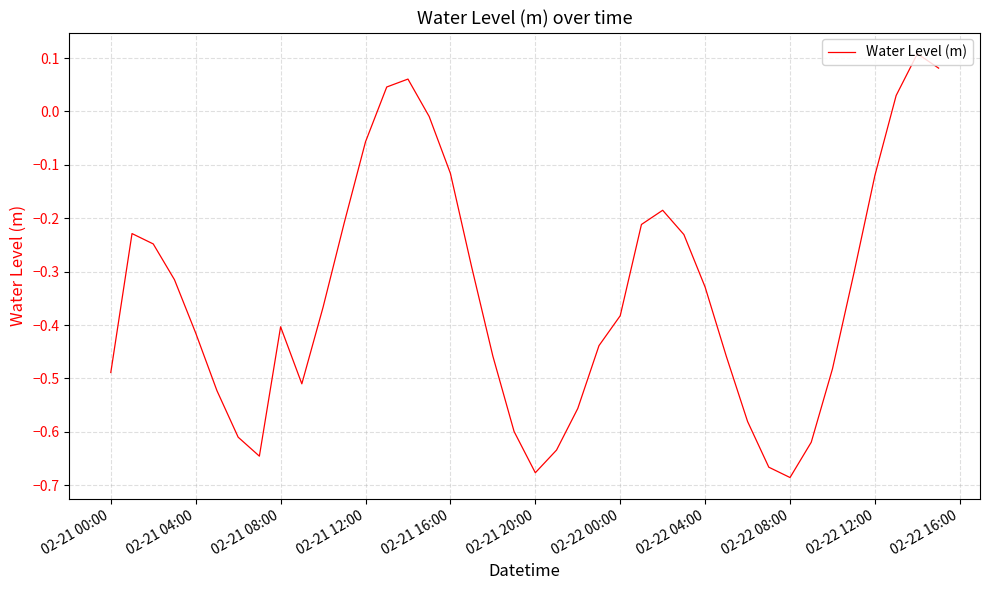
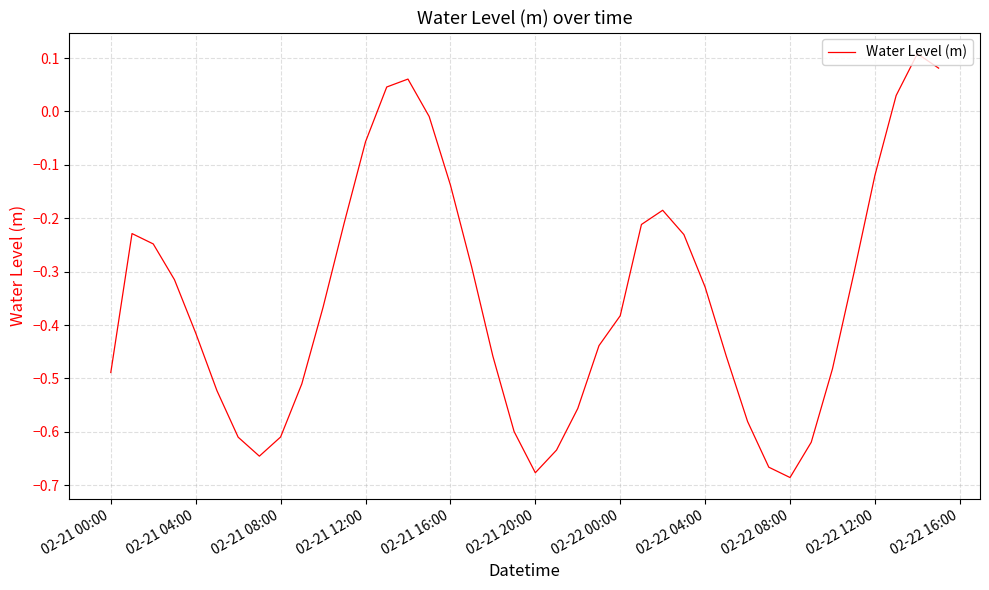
02-21 08:00: -0.40 -> -0.61
02-21 16:00: -0.12 -> -0.14
